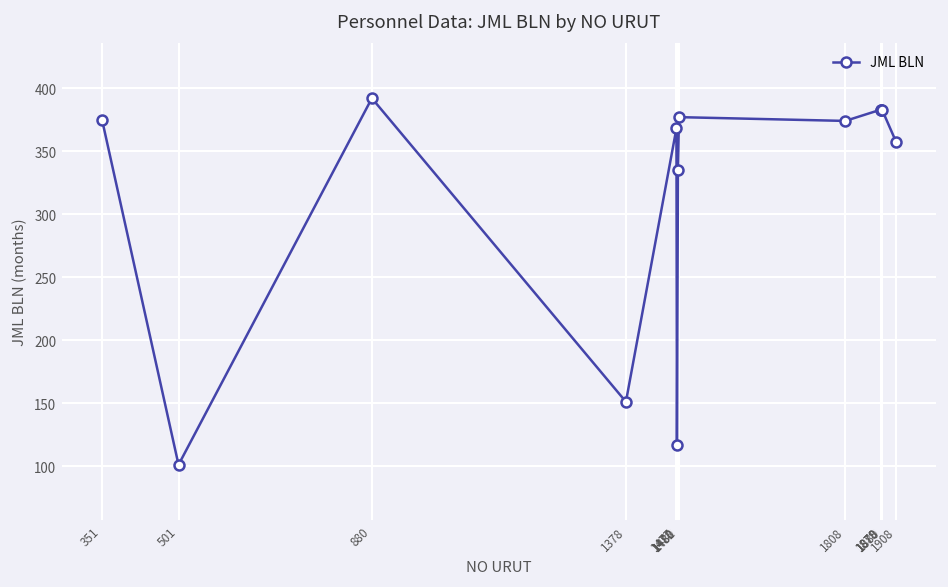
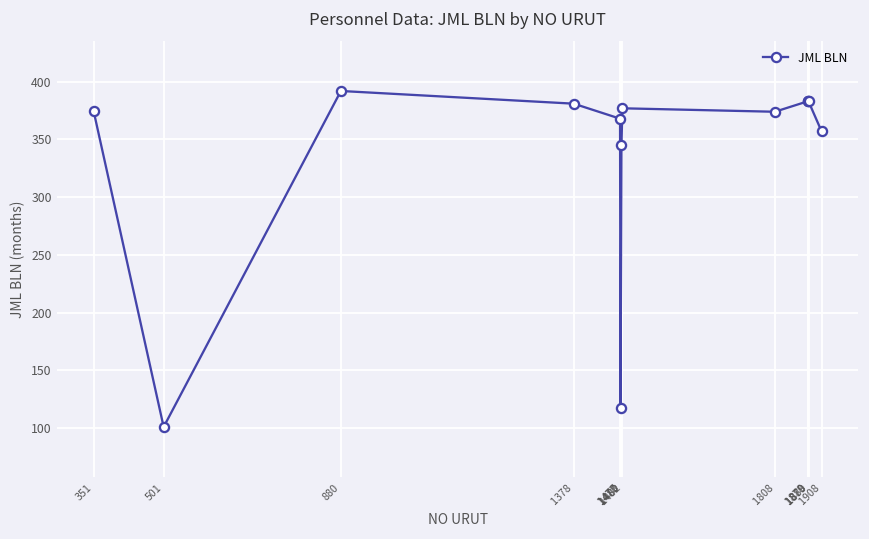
1378: 151 -> 381
1480: 335 -> 345
